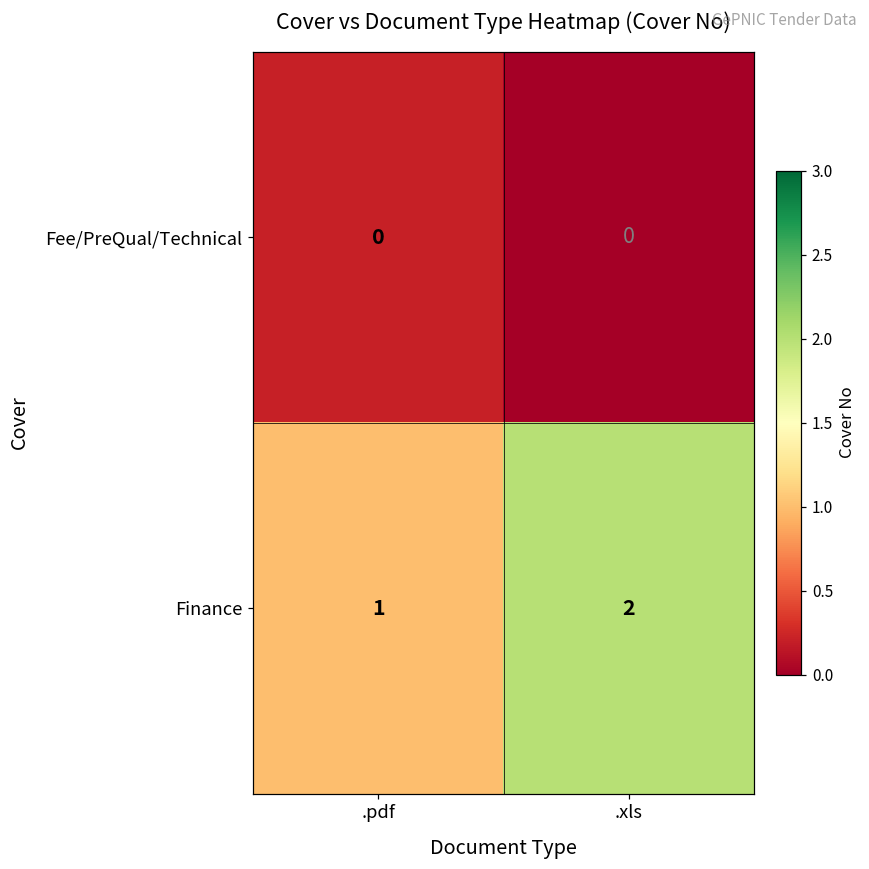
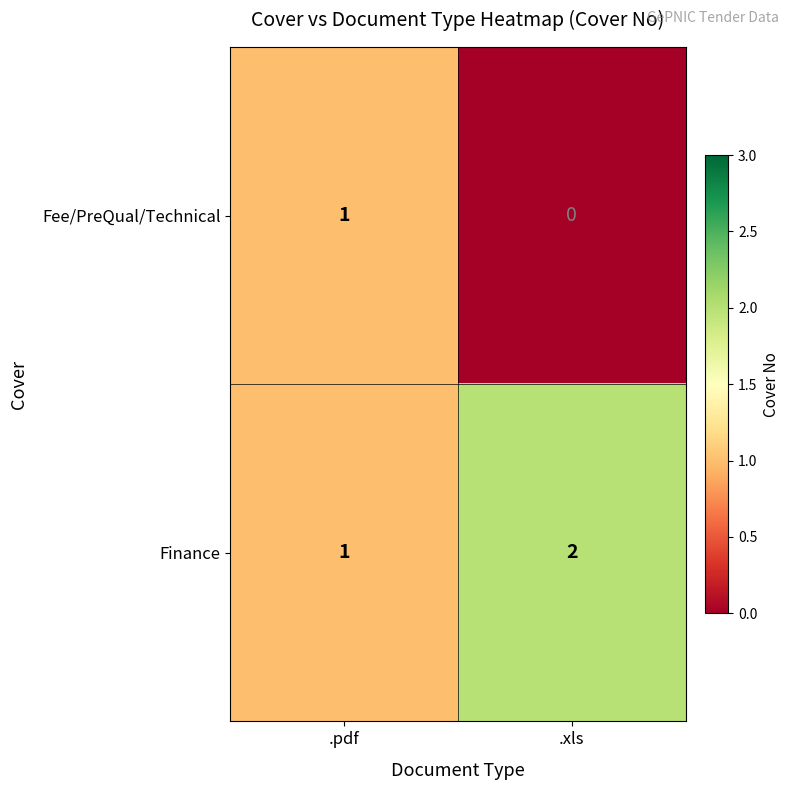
Fee/PreQual/Technical, .pdf: 0 -> 1
